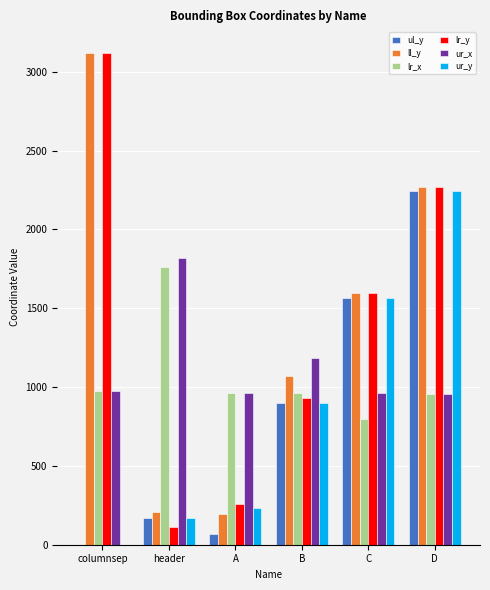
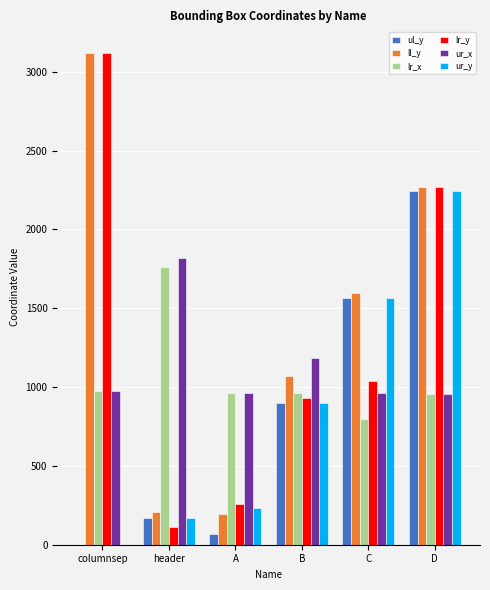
lr_y, C: 1600 -> 1040
